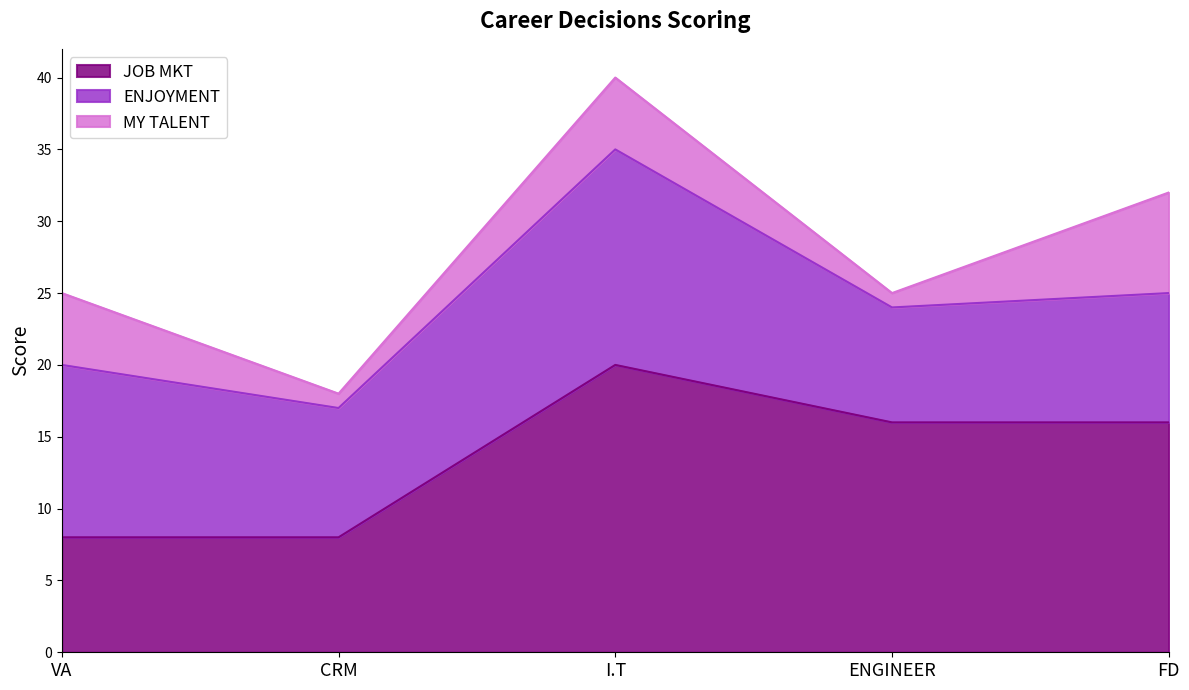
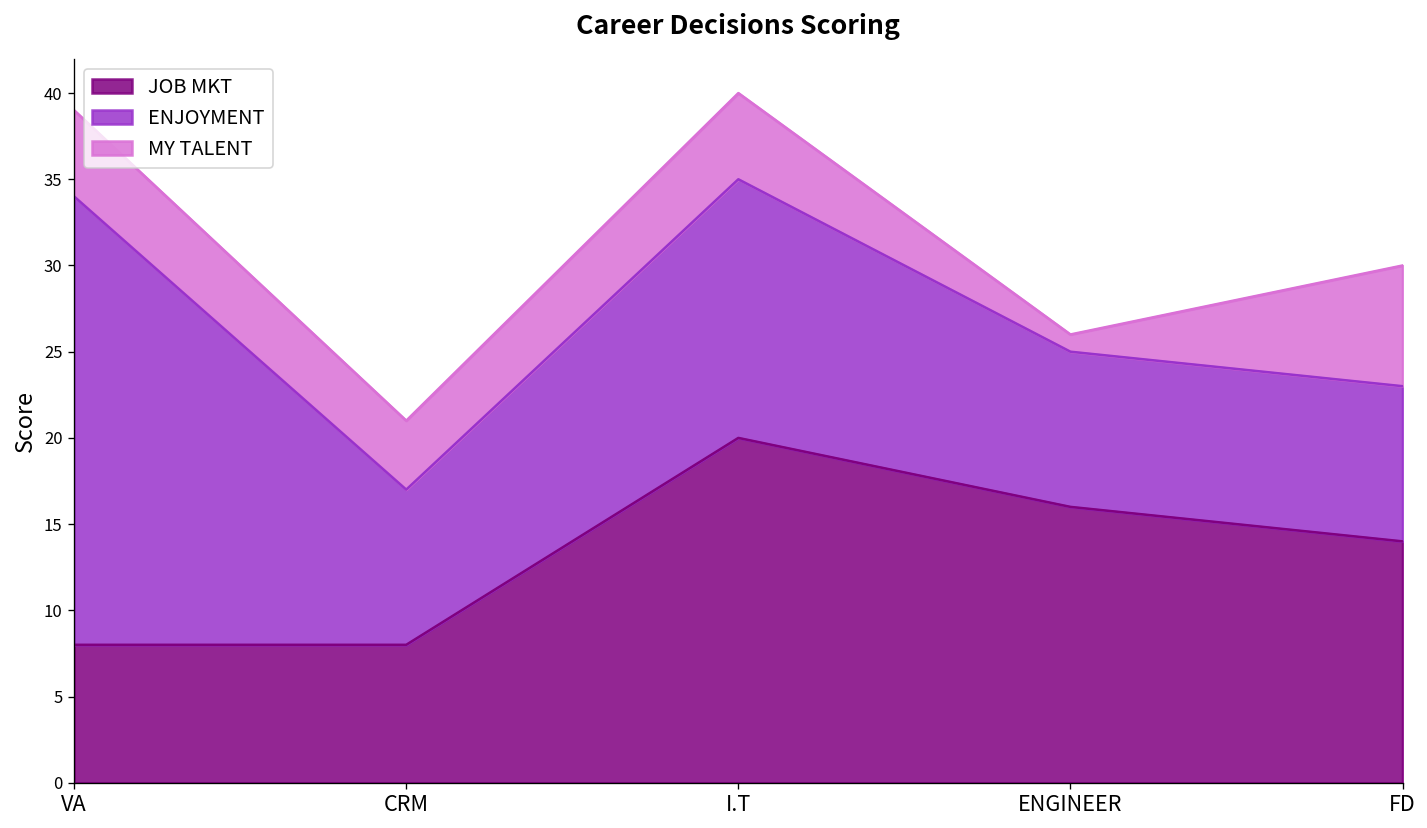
ENJOYMENT, VA: 12 -> 26
MY TALENT, CRM: 1 -> 4
ENJOYMENT, ENGINEER: 8 -> 9
JOB MKT, FD: 16 -> 14
